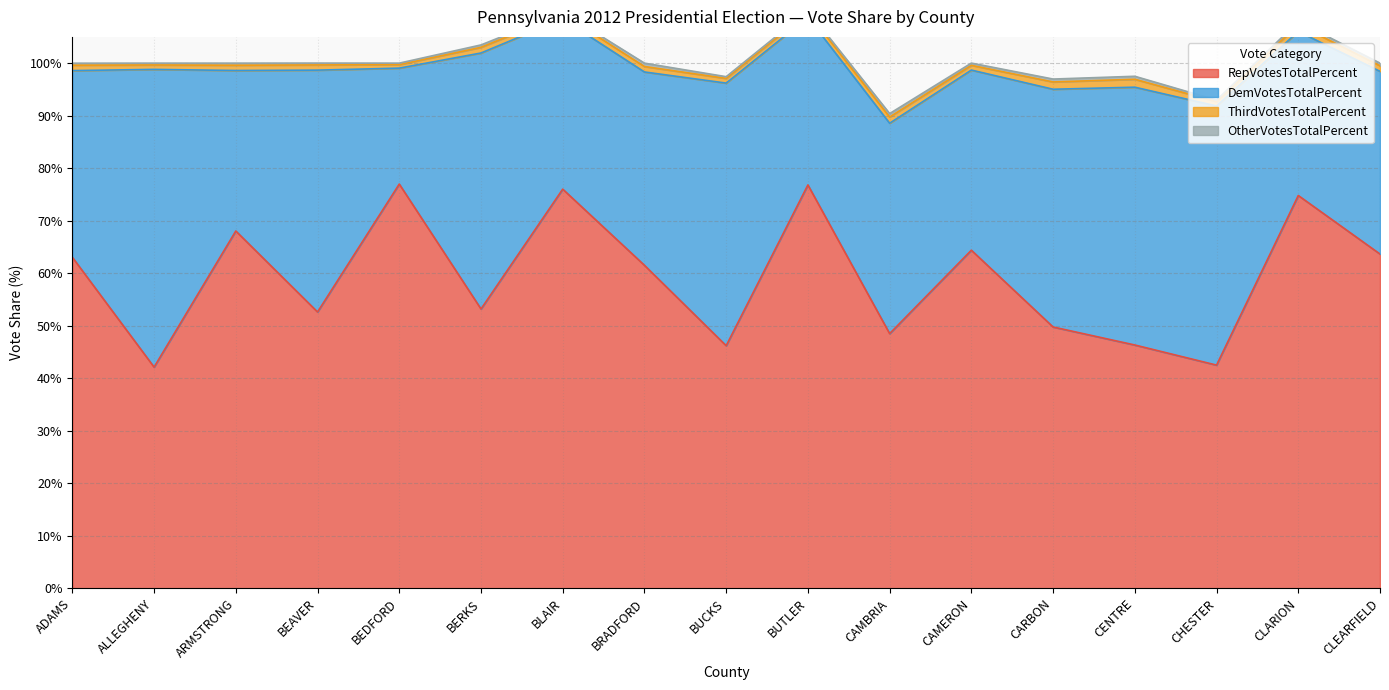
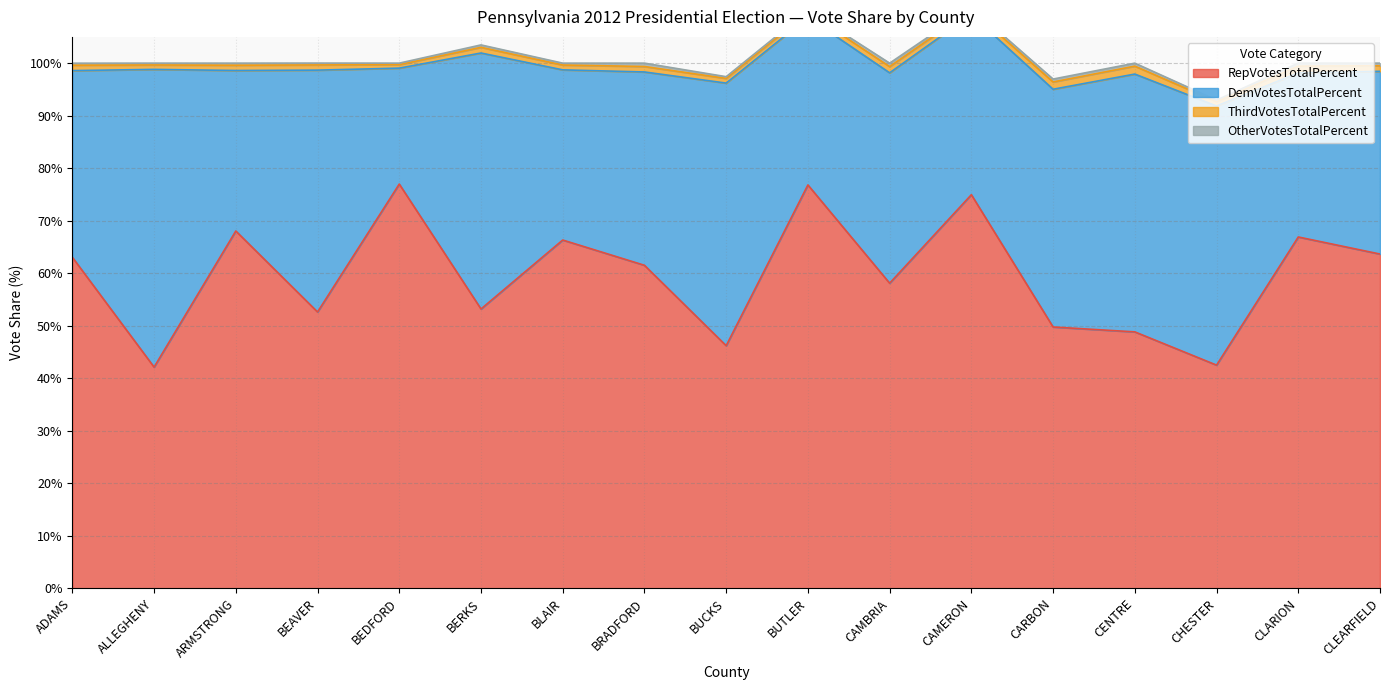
RepVotesTotalPercent, BLAIR: 76% -> 66%
RepVotesTotalPercent, CAMBRIA: 49% -> 58%
RepVotesTotalPercent, CAMERON: 64% -> 75%
RepVotesTotalPercent, CENTRE: 46% -> 49%
RepVotesTotalPercent, CLARION: 75% -> 67%
